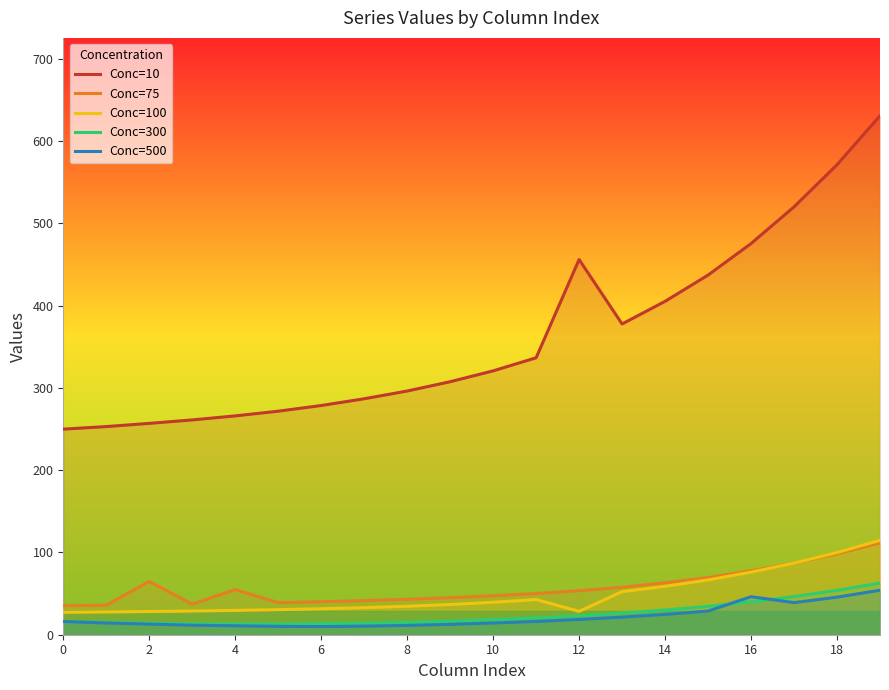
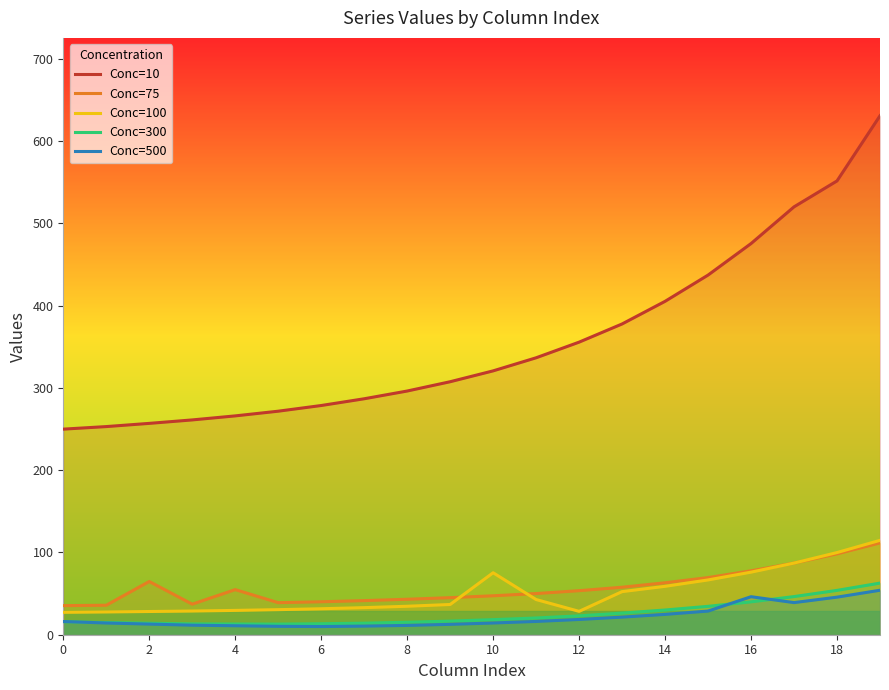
Conc=100, 10: 40 -> 80
Conc=10, 12: 460 -> 360
Conc=10, 18: 570 -> 550
